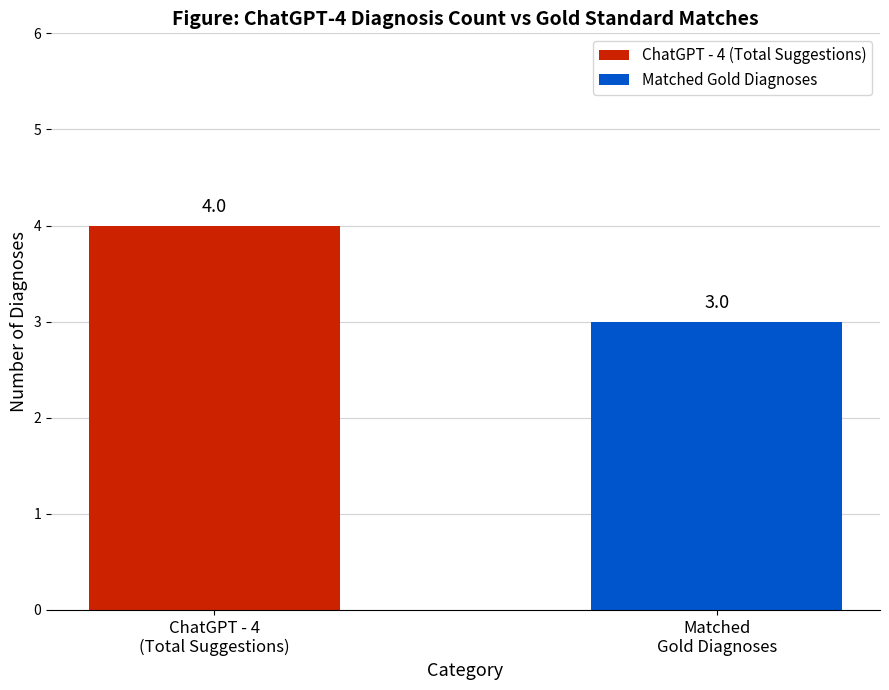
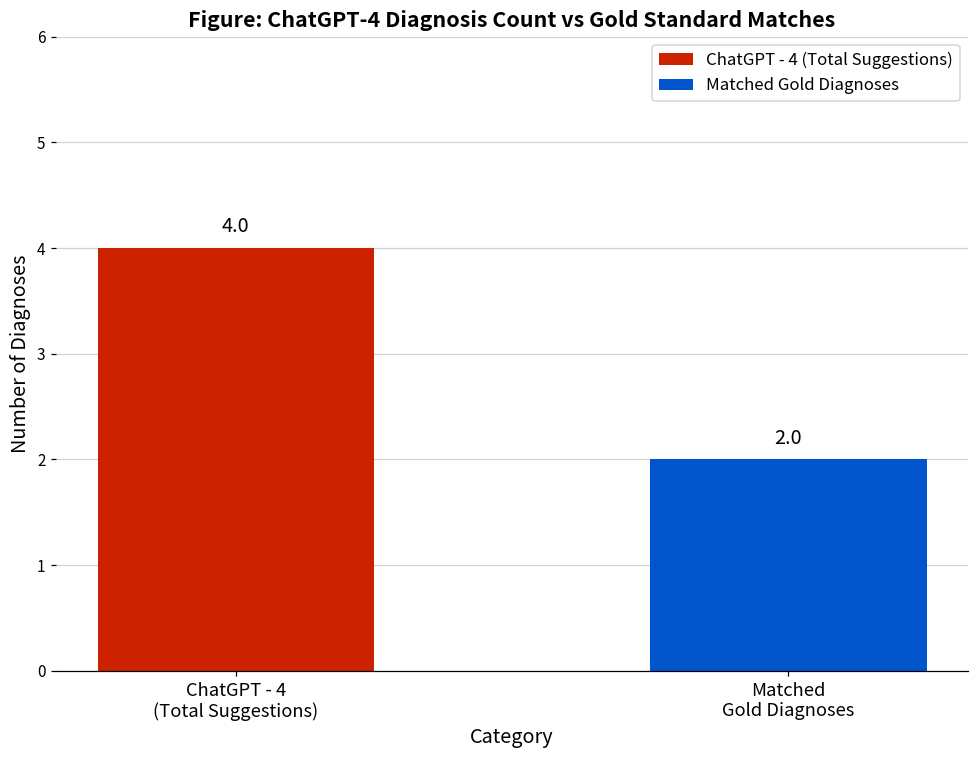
Matched Gold Diagnoses: 3.0 -> 2.0
